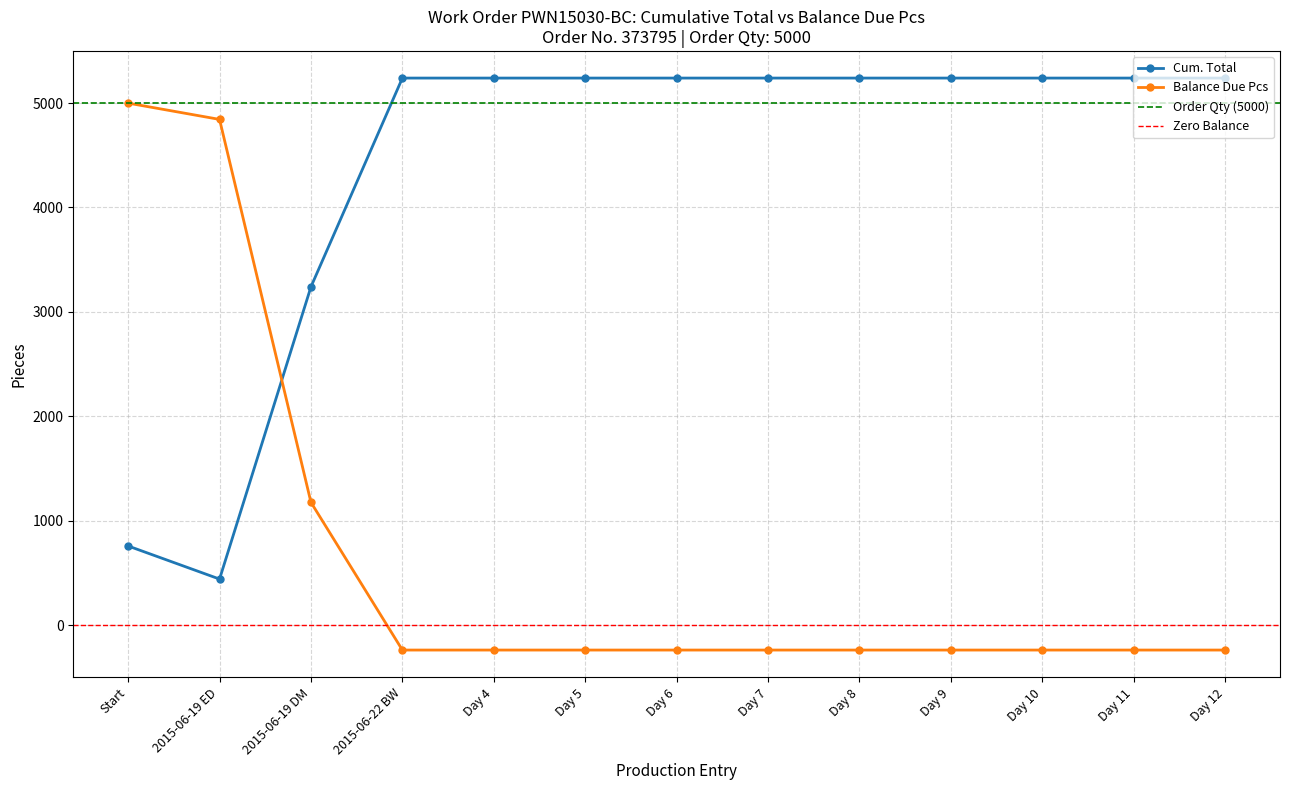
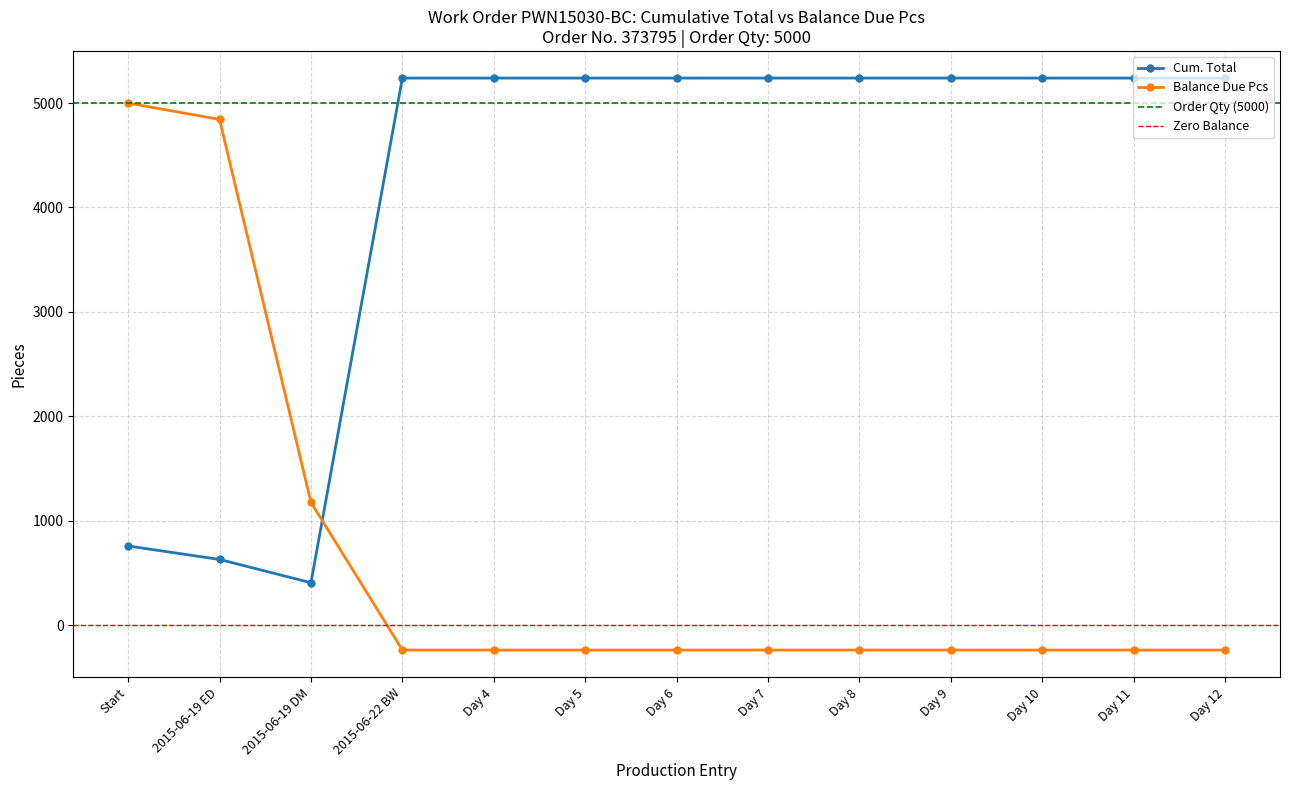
Cum. Total, 2015-06-19 ED: 440 -> 630
Cum. Total, 2015-06-19 DM: 3240 -> 410
